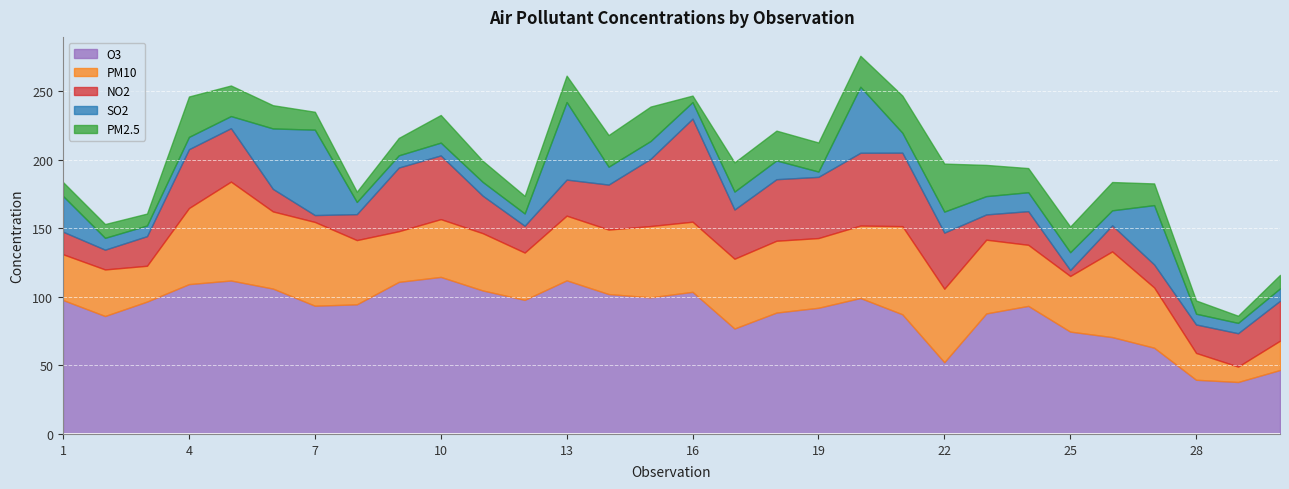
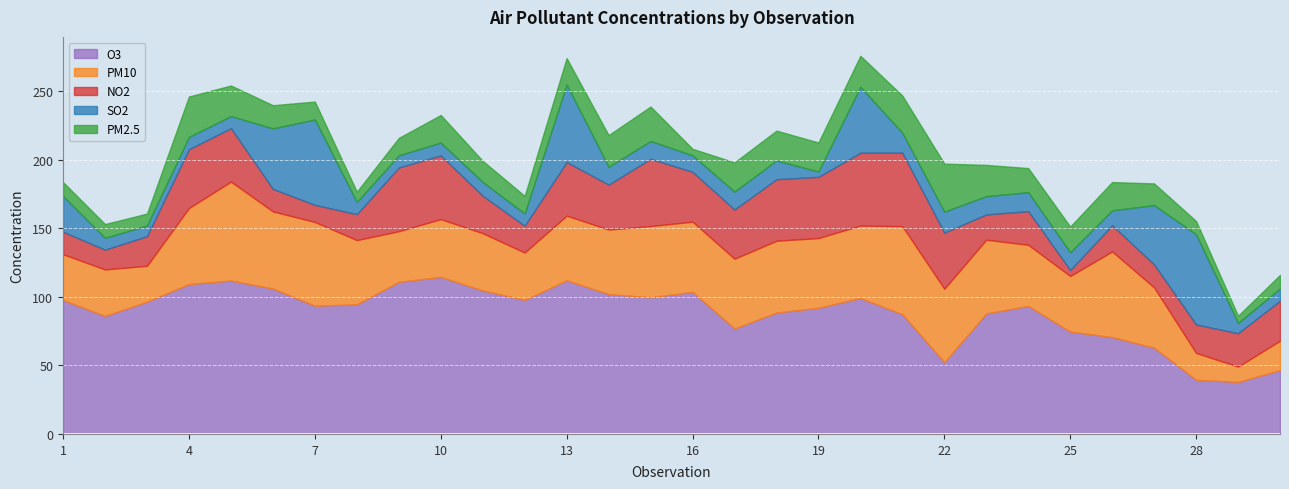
NO2, 7: 5 -> 12
NO2, 13: 26 -> 39
NO2, 16: 75 -> 36
SO2, 28: 8 -> 66
